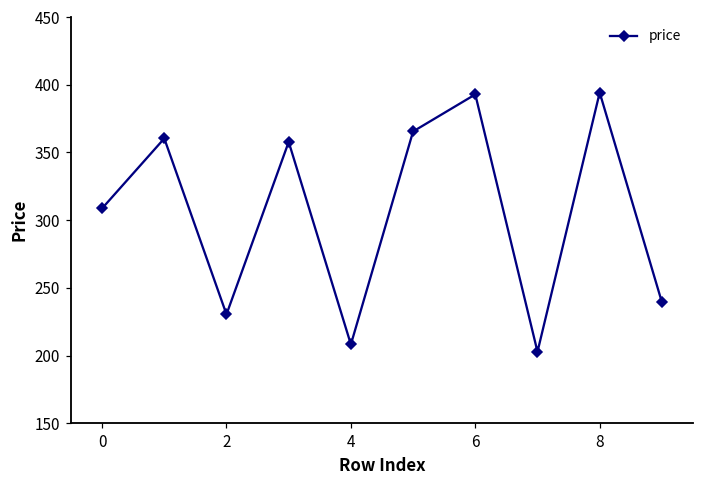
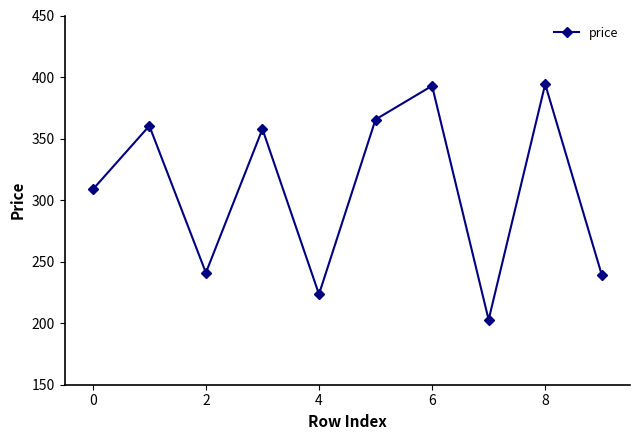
2: 230 -> 241
4: 208 -> 223
